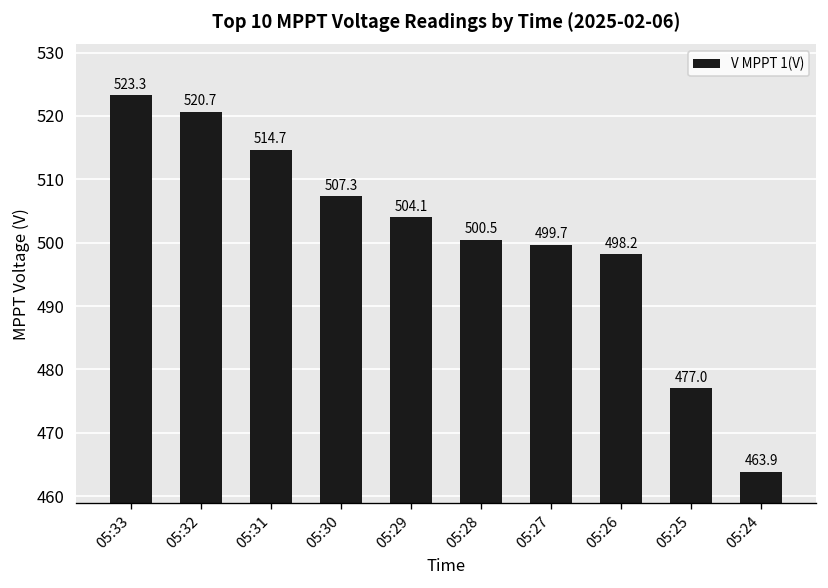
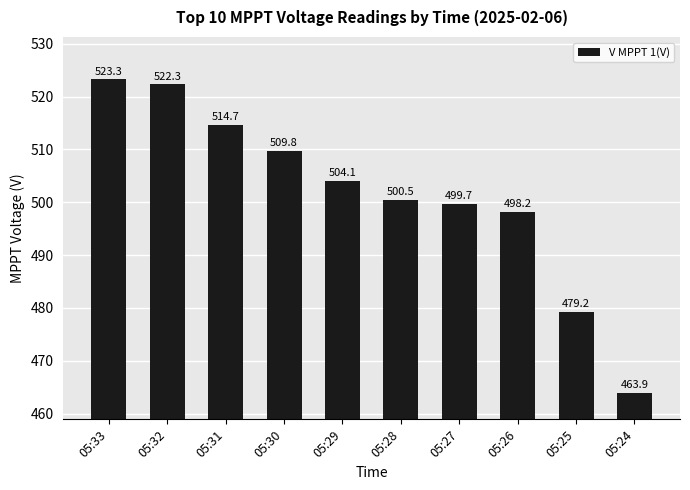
05:32: 520.7 -> 522.3
05:30: 507.3 -> 509.8
05:25: 477.0 -> 479.2
